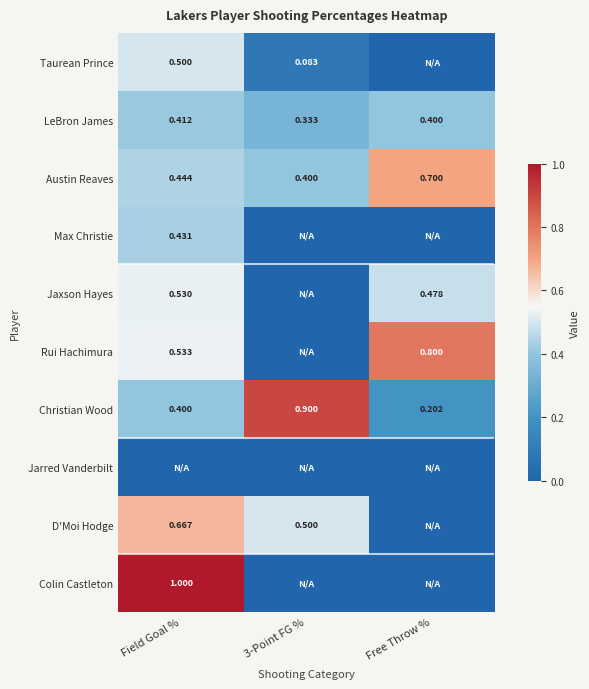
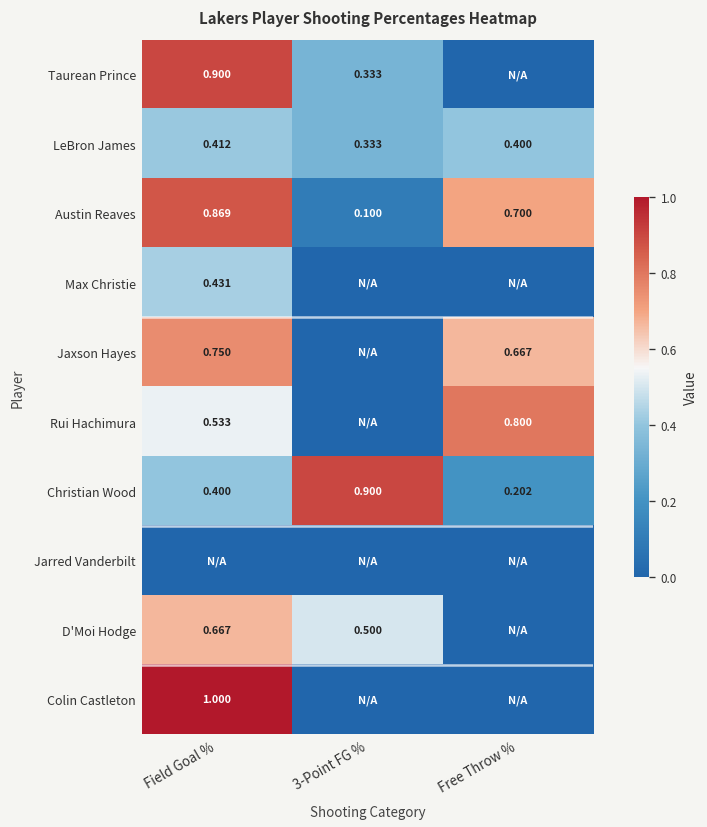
Taurean Prince, Field Goal %: 0.500 -> 0.900
Taurean Prince, 3-Point FG %: 0.083 -> 0.333
Austin Reaves, Field Goal %: 0.444 -> 0.869
Austin Reaves, 3-Point FG %: 0.400 -> 0.100
Jaxson Hayes, Field Goal %: 0.530 -> 0.750
Jaxson Hayes, Free Throw %: 0.478 -> 0.667
